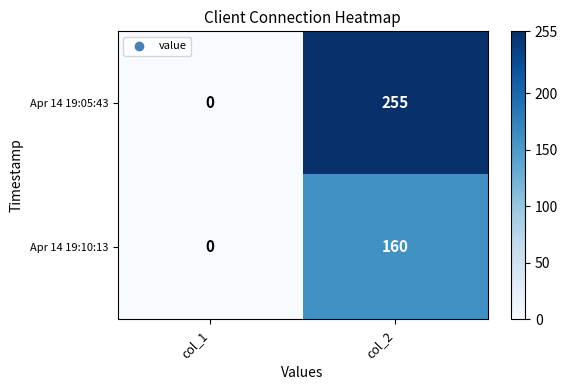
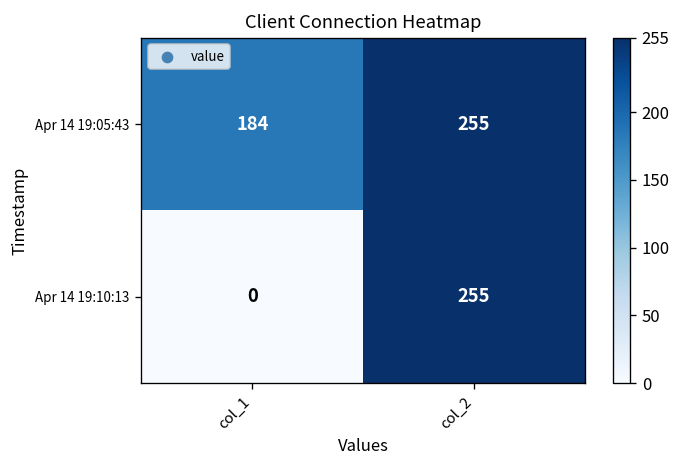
Apr 14 19:05:43, col_1: 0 -> 184
Apr 14 19:10:13, col_2: 160 -> 255
